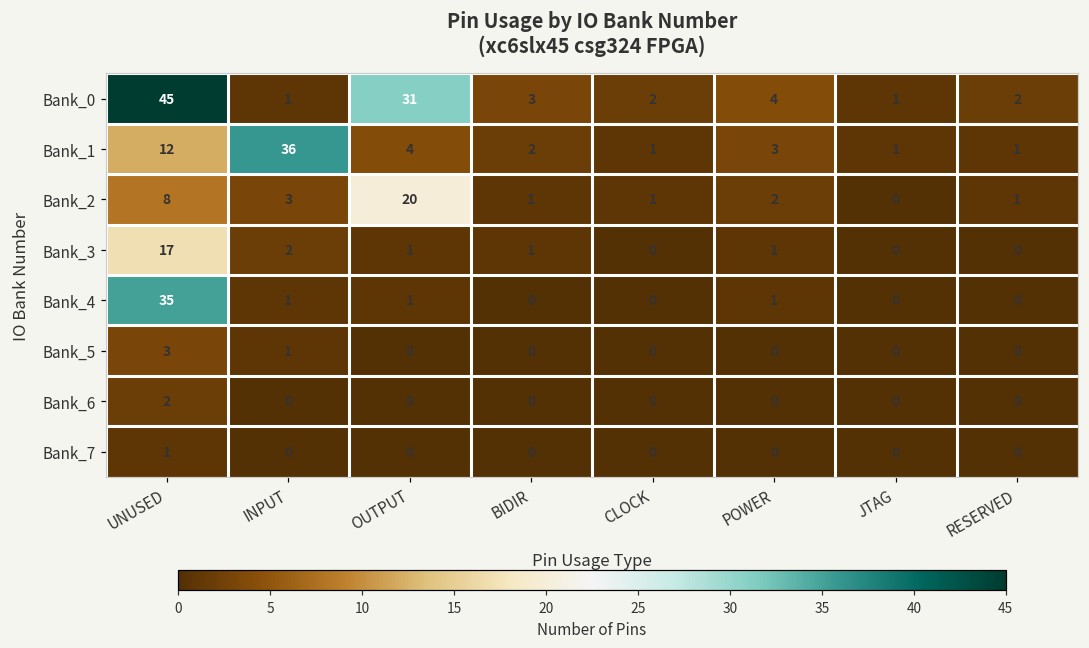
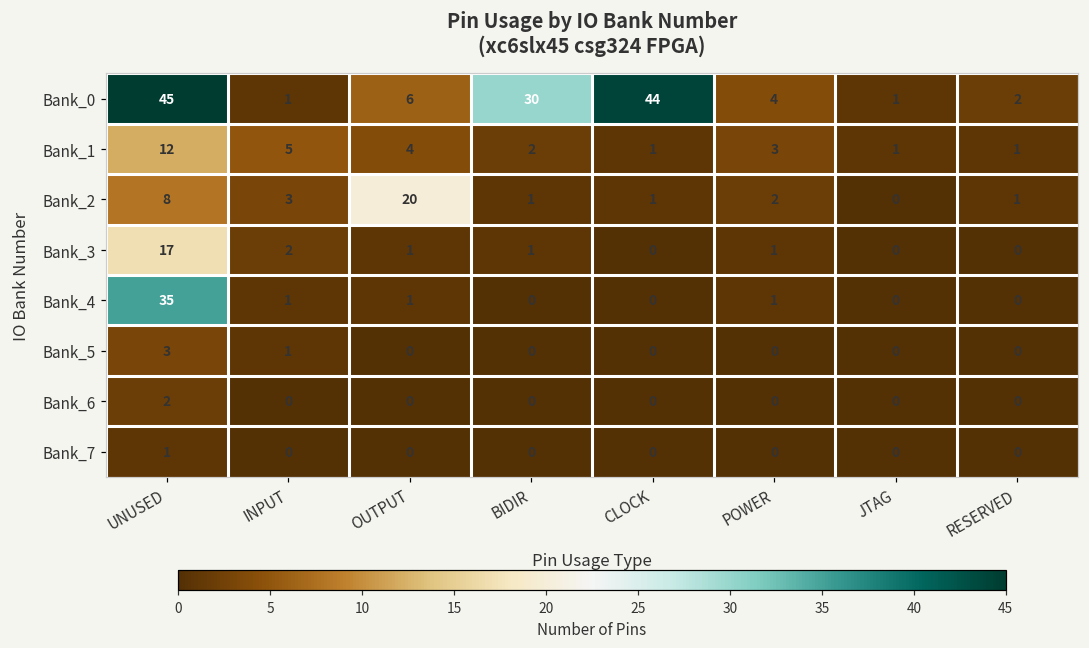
Bank_0, OUTPUT: 31 -> 6
Bank_0, BIDIR: 3 -> 30
Bank_0, CLOCK: 2 -> 44
Bank_1, INPUT: 36 -> 5
